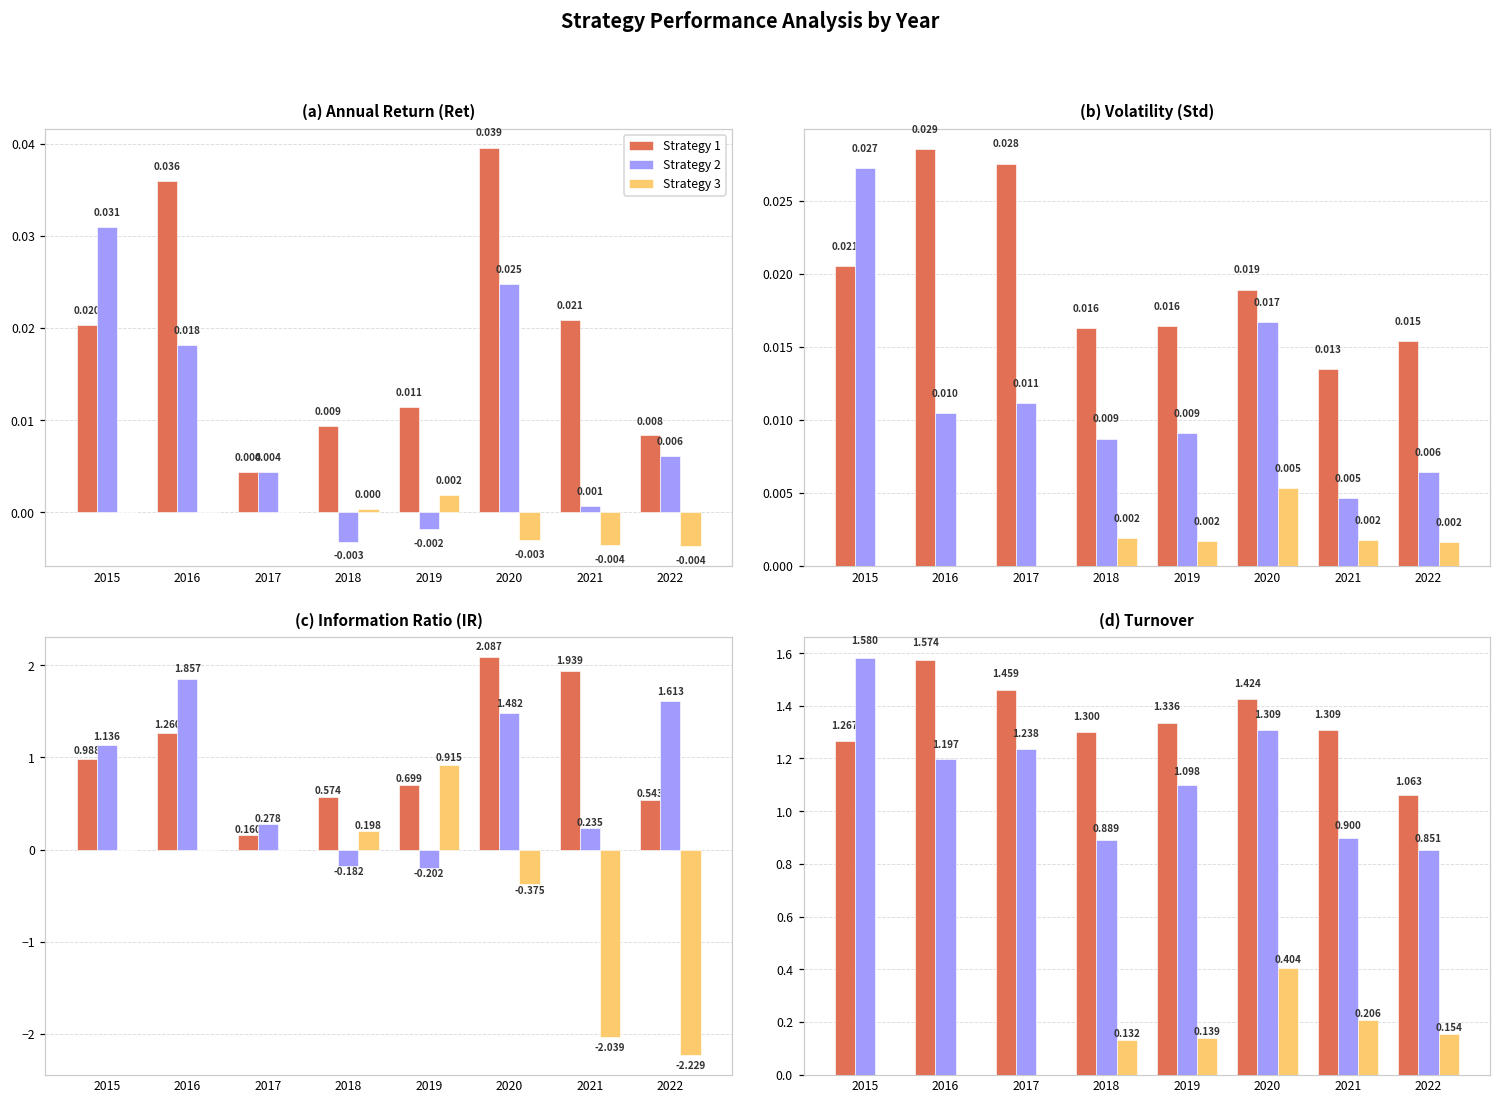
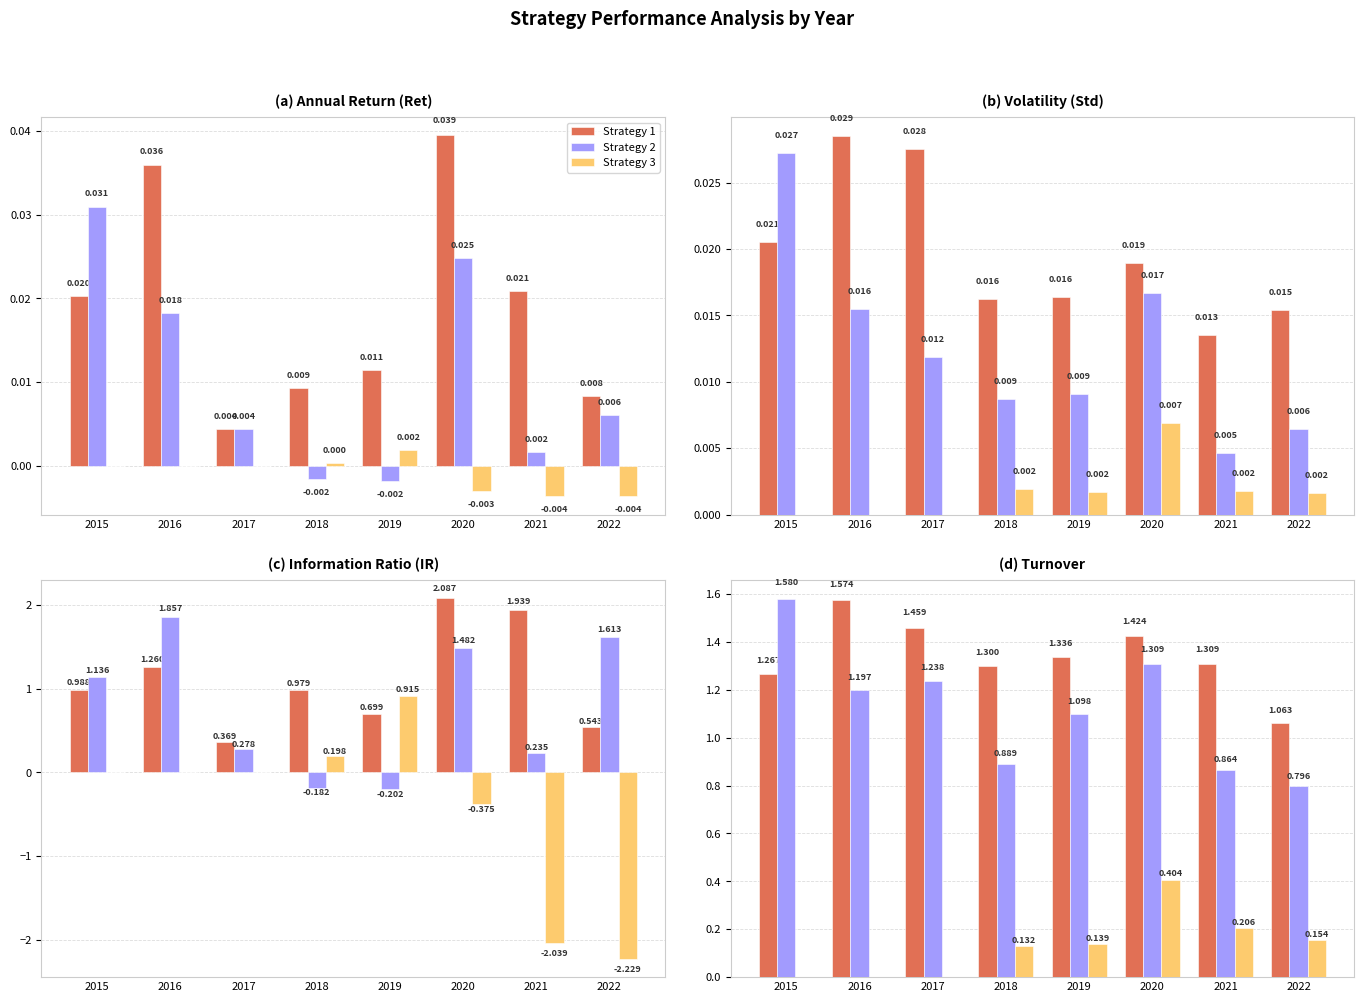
(a) Annual Return (Ret), Strategy 2, 2018: -0.003 -> -0.002
(a) Annual Return (Ret), Strategy 2, 2021: 0.001 -> 0.002
(b) Volatility (Std), Strategy 2, 2016: 0.010 -> 0.016
(b) Volatility (Std), Strategy 2, 2017: 0.011 -> 0.012
(b) Volatility (Std), Strategy 3, 2020: 0.005 -> 0.007
(c) Information Ratio (IR), Strategy 1, 2017: 0.160 -> 0.369
(c) Information Ratio (IR), Strategy 1, 2018: 0.574 -> 0.979
(d) Turnover, Strategy 2, 2021: 0.900 -> 0.864
(d) Turnover, Strategy 2, 2022: 0.851 -> 0.796
